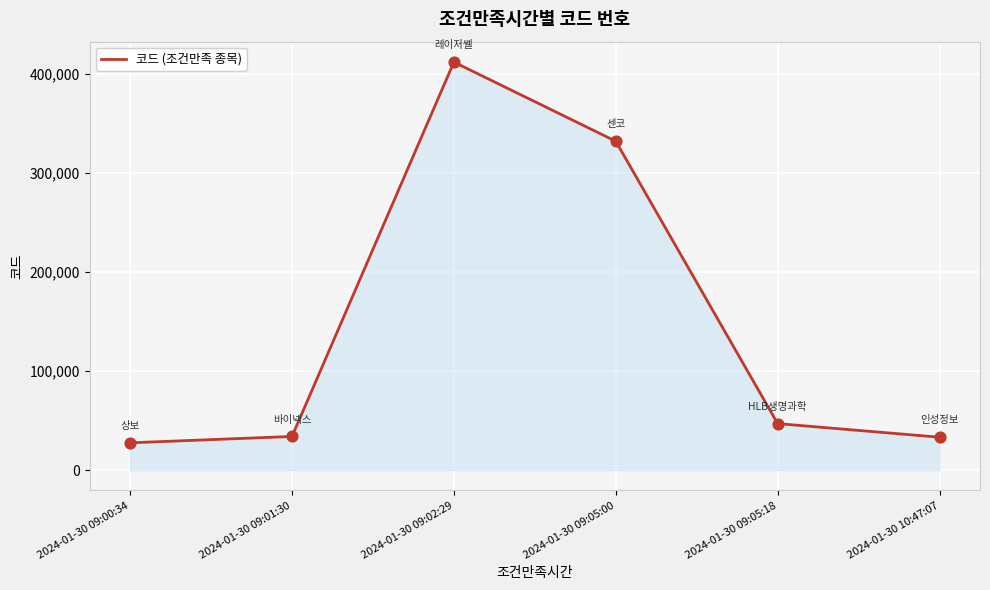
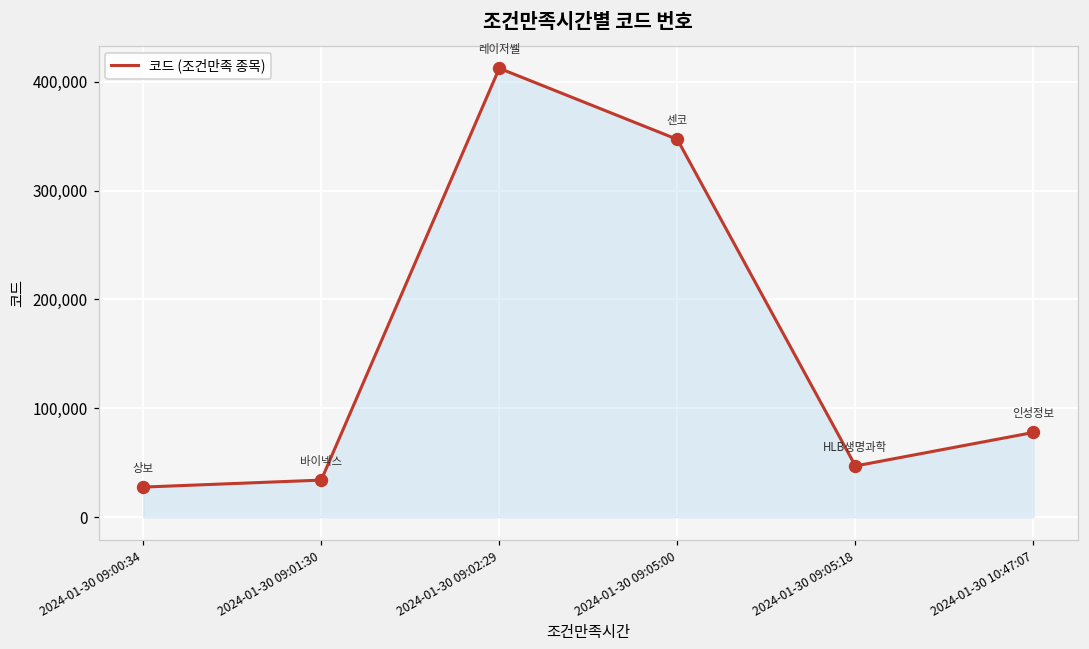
2024-01-30 09:05:00: 330,000 -> 350,000
2024-01-30 10:47:07: 30,000 -> 80,000
